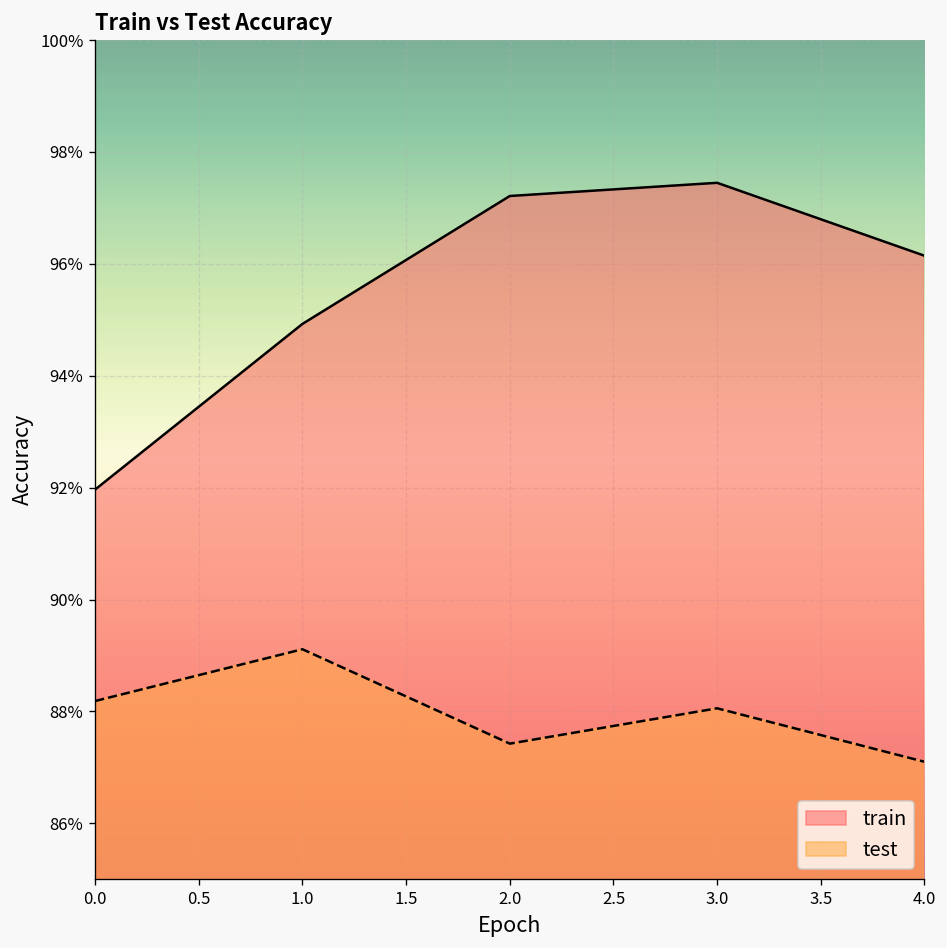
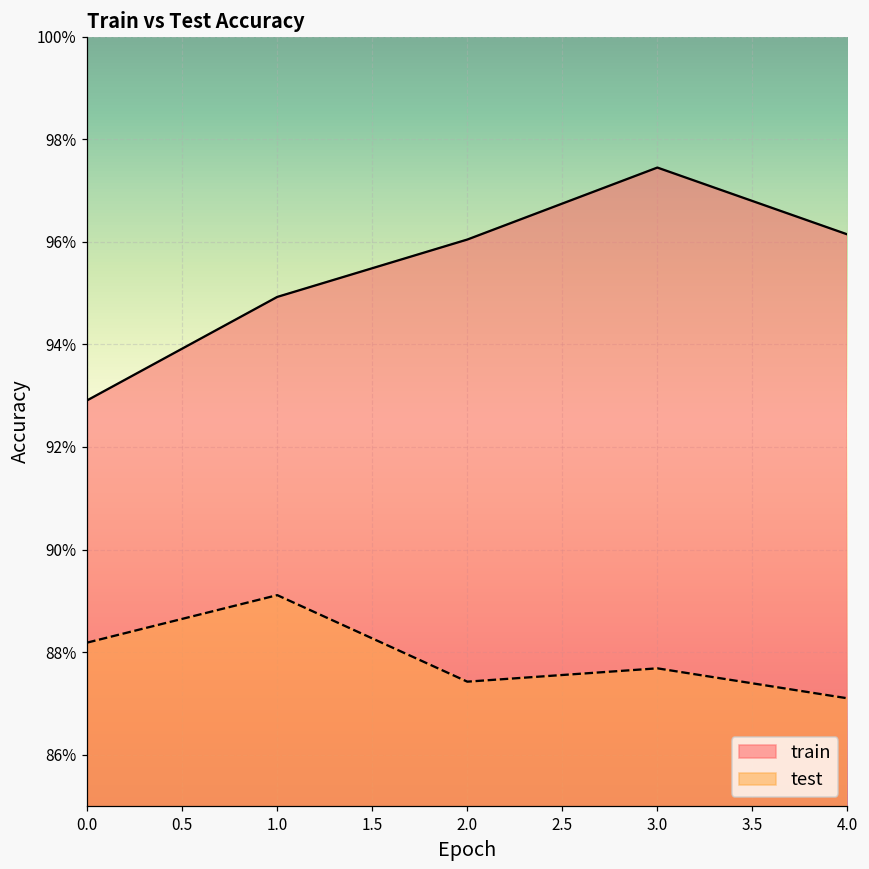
train, 0.0: 92.0% -> 92.9%
train, 2.0: 97.2% -> 96.0%
test, 3.0: 88.1% -> 87.7%
